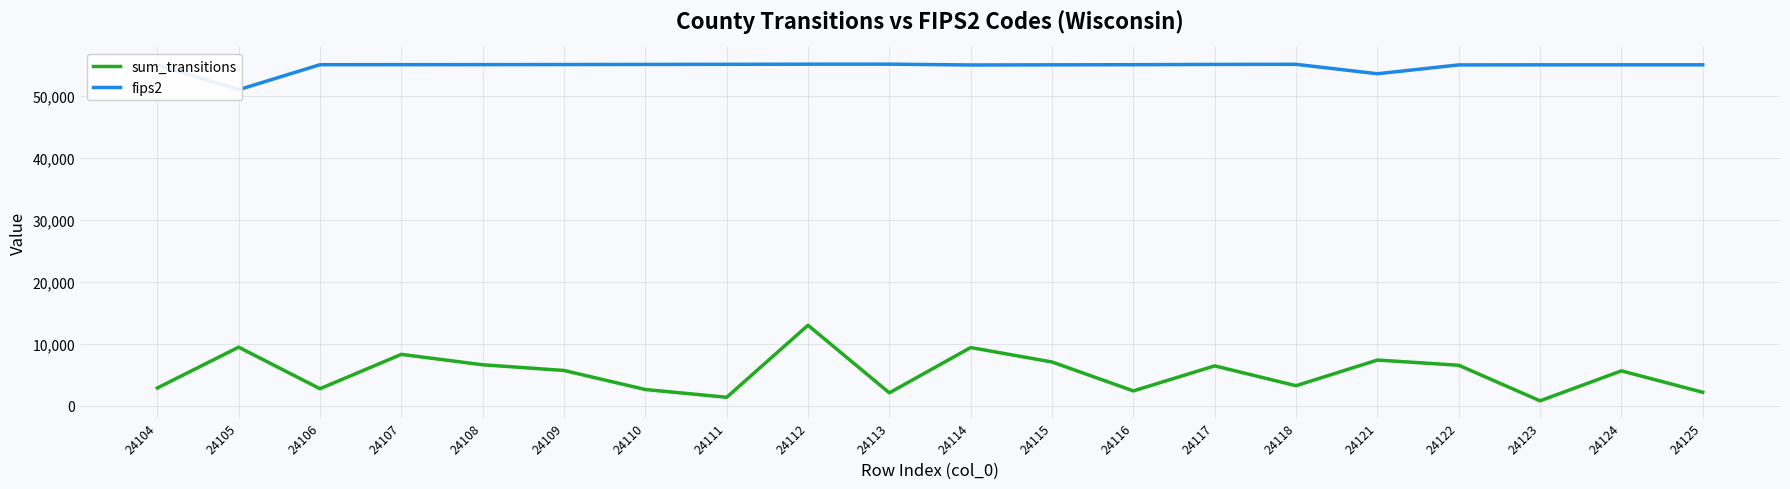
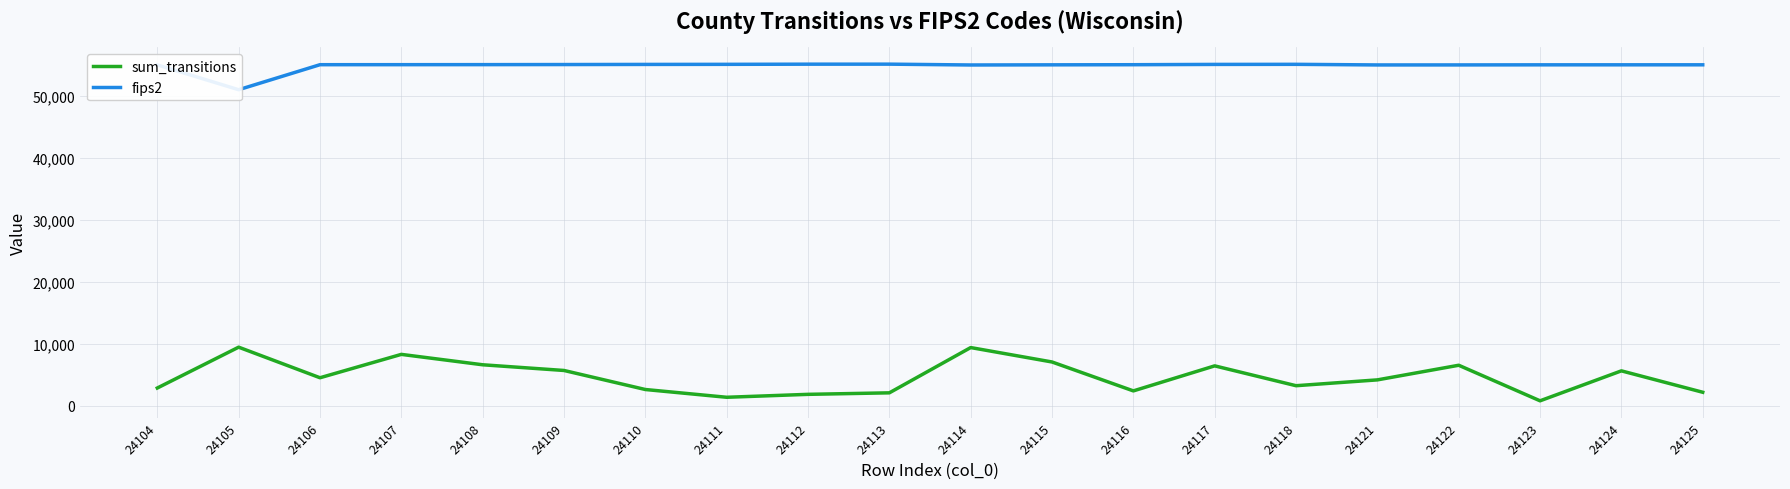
sum_transitions, 24106: 3,000 -> 5,000
sum_transitions, 24112: 13,000 -> 2,000
sum_transitions, 24121: 7,000 -> 4,000
fips2, 24121: 54,000 -> 55,000
